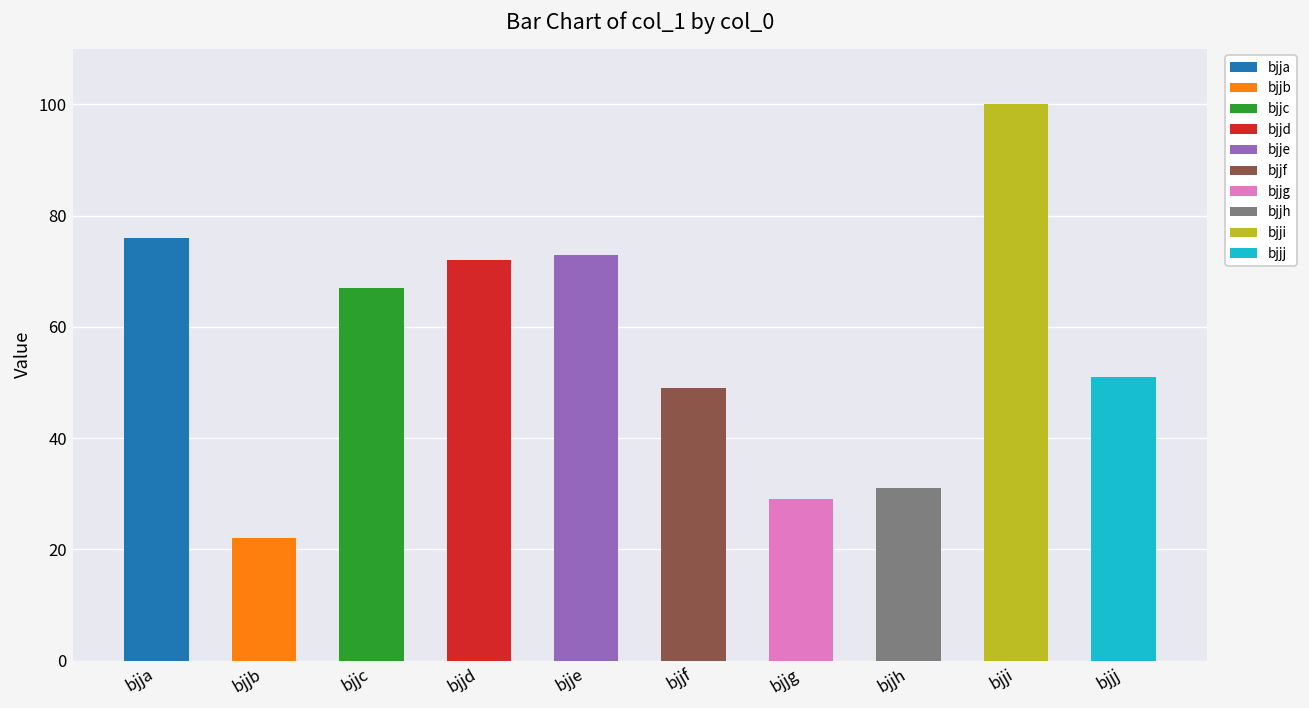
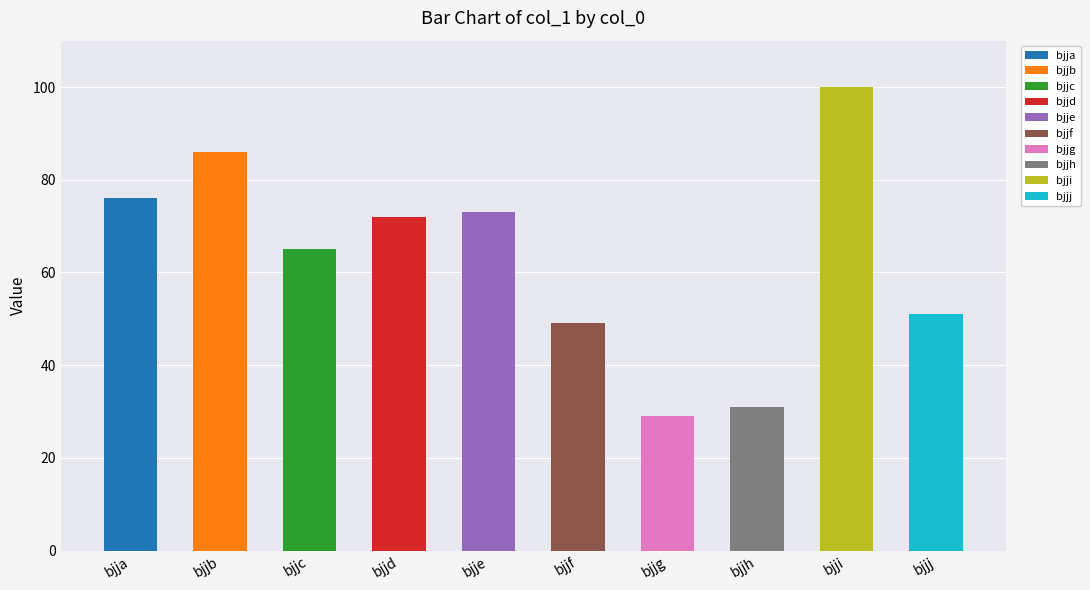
bjjb: 22 -> 86
bjjc: 67 -> 65
